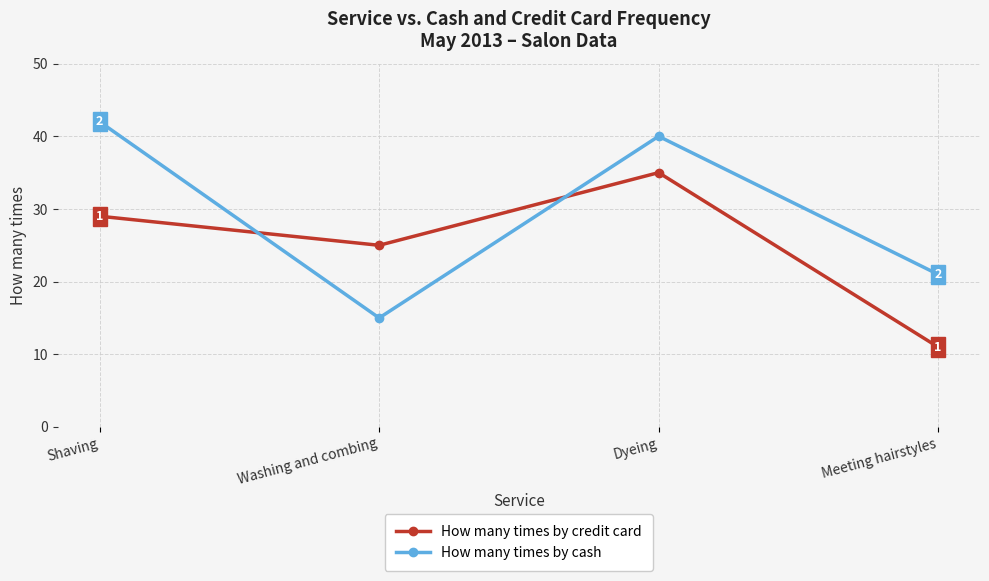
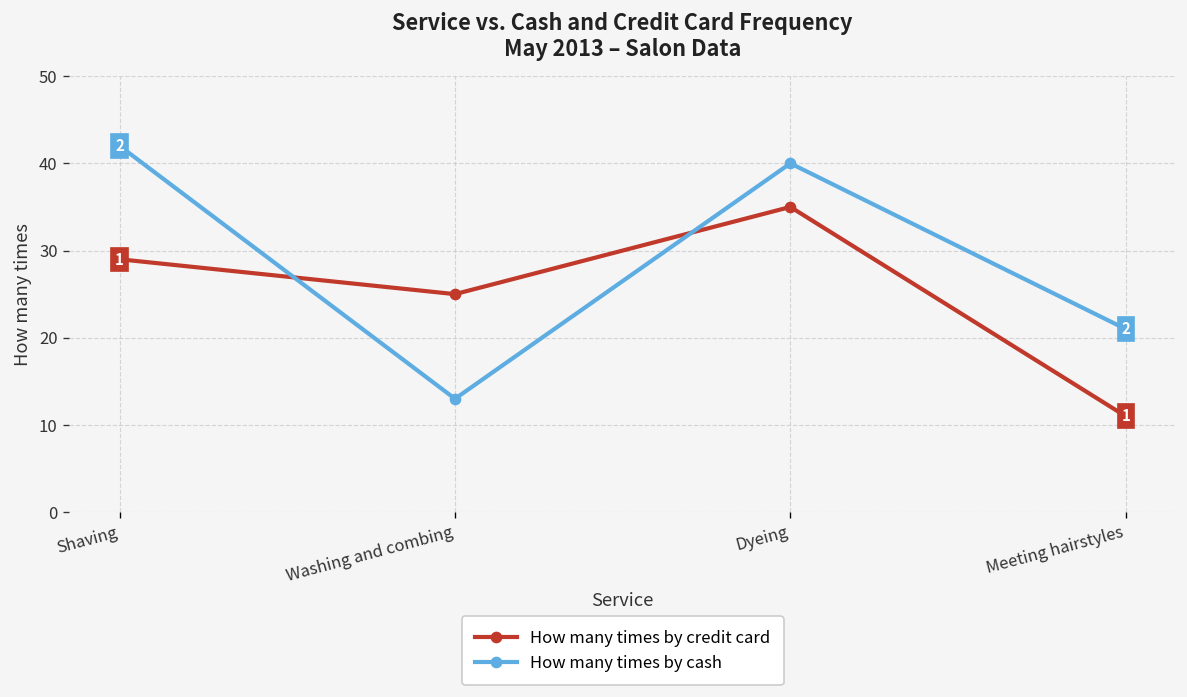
How many times by cash, Washing and combing: 15 -> 13
